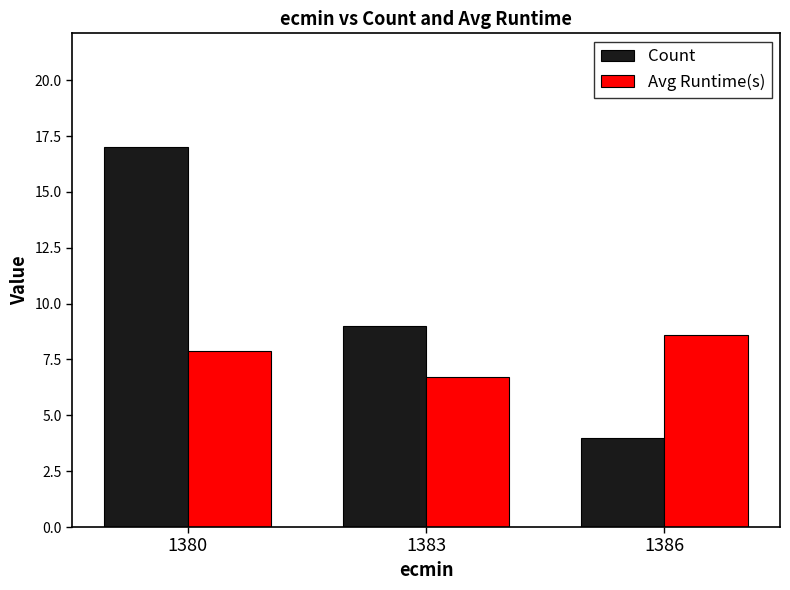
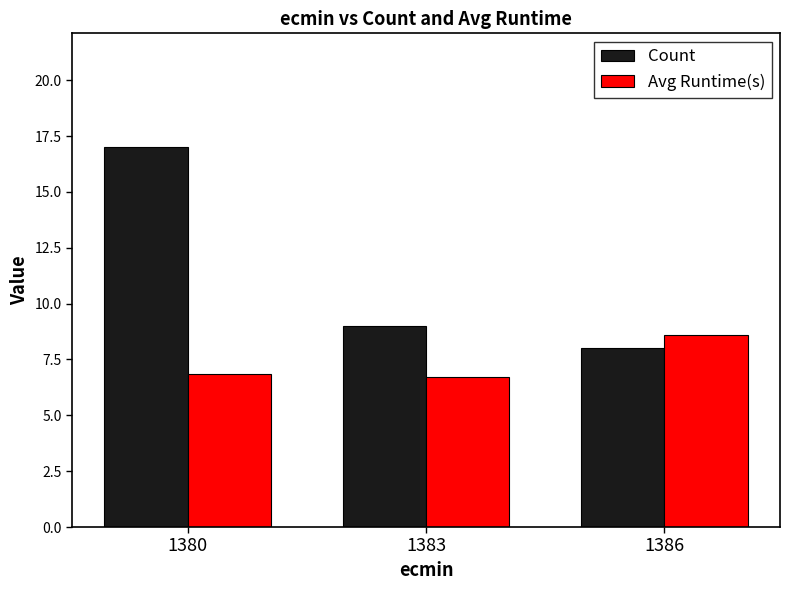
Avg Runtime(s), 1380: 7.9 -> 6.8
Count, 1386: 4 -> 8
